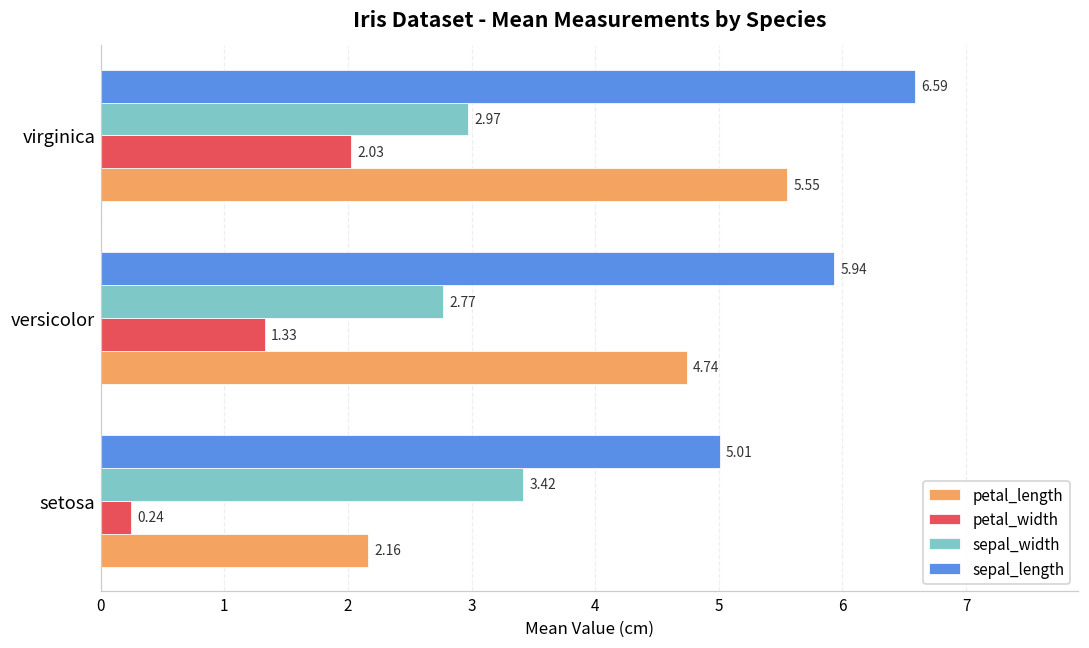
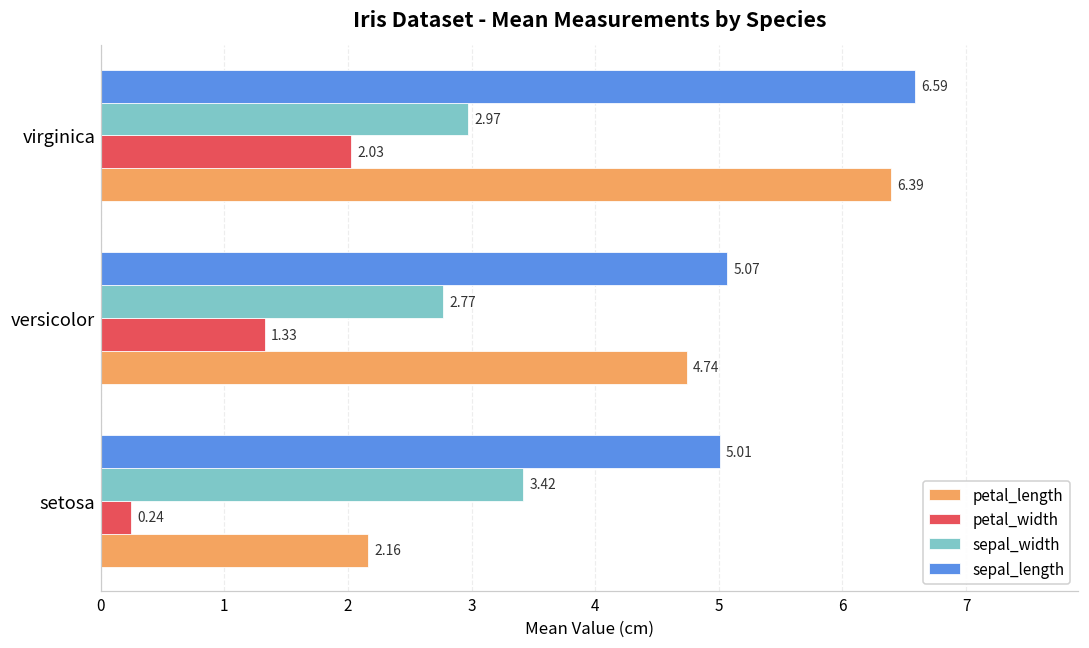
petal_length, virginica: 5.55 -> 6.39
sepal_length, versicolor: 5.94 -> 5.07
